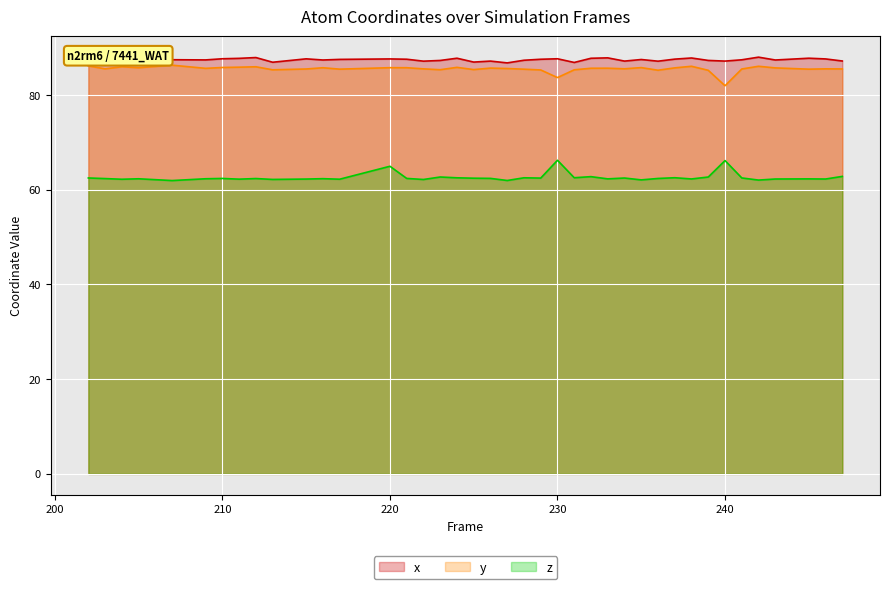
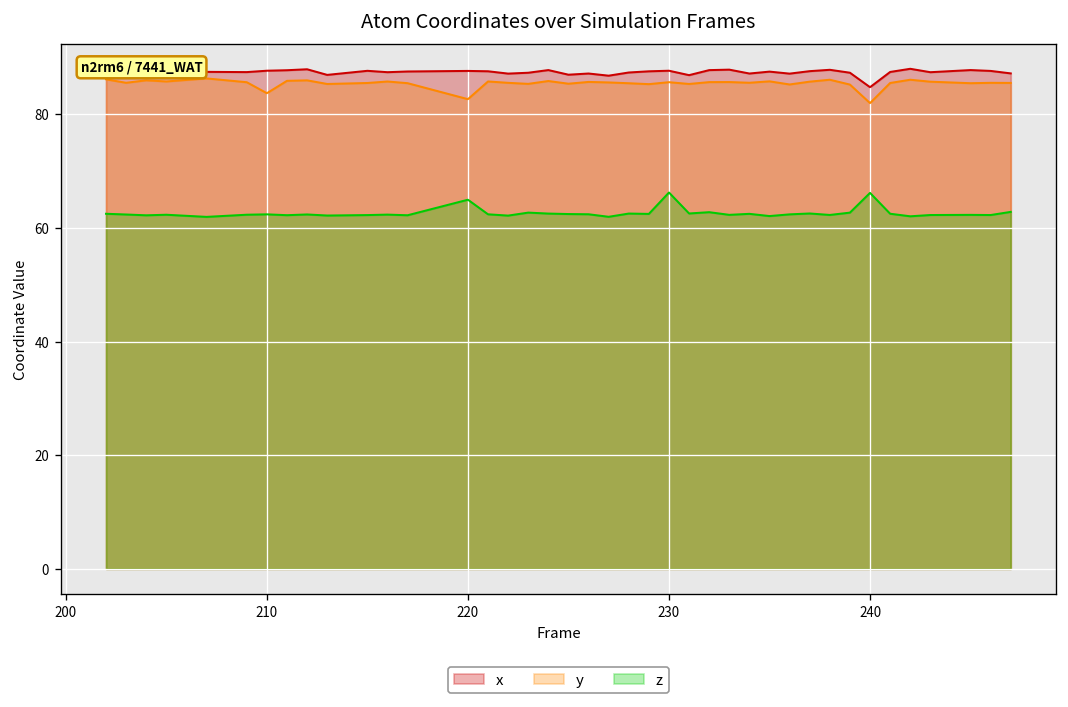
y, 210: 86 -> 84
y, 220: 86 -> 83
y, 230: 84 -> 86
x, 240: 87 -> 85
